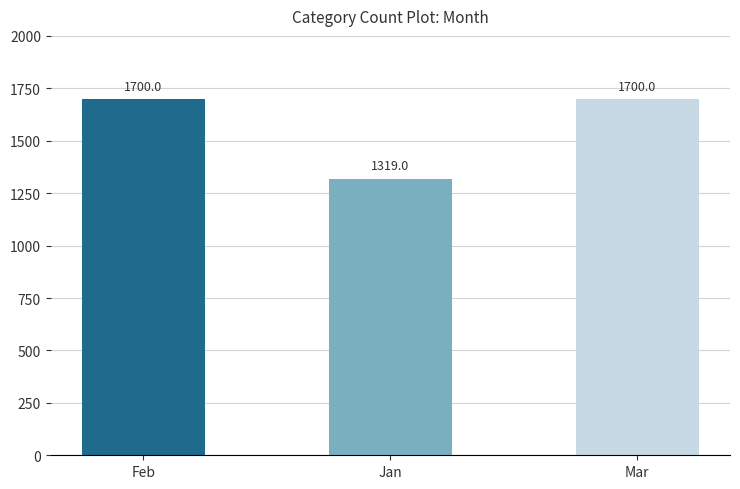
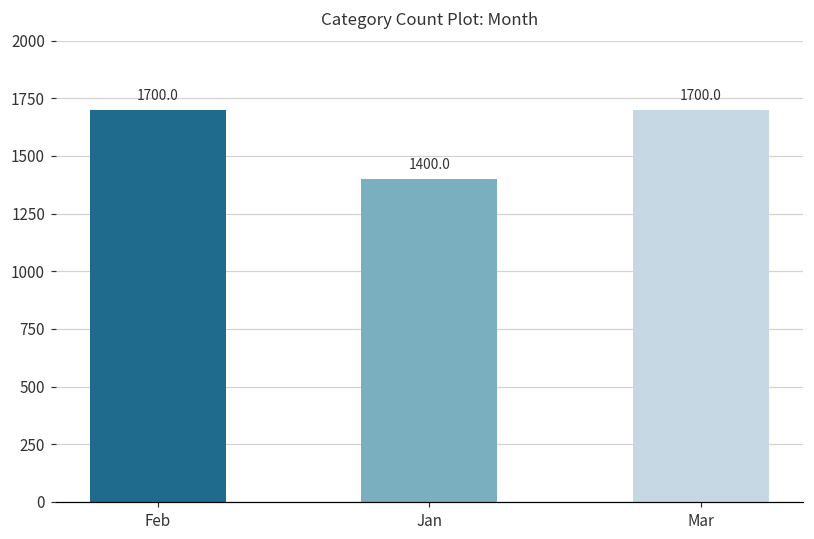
Jan: 1319.0 -> 1400.0
